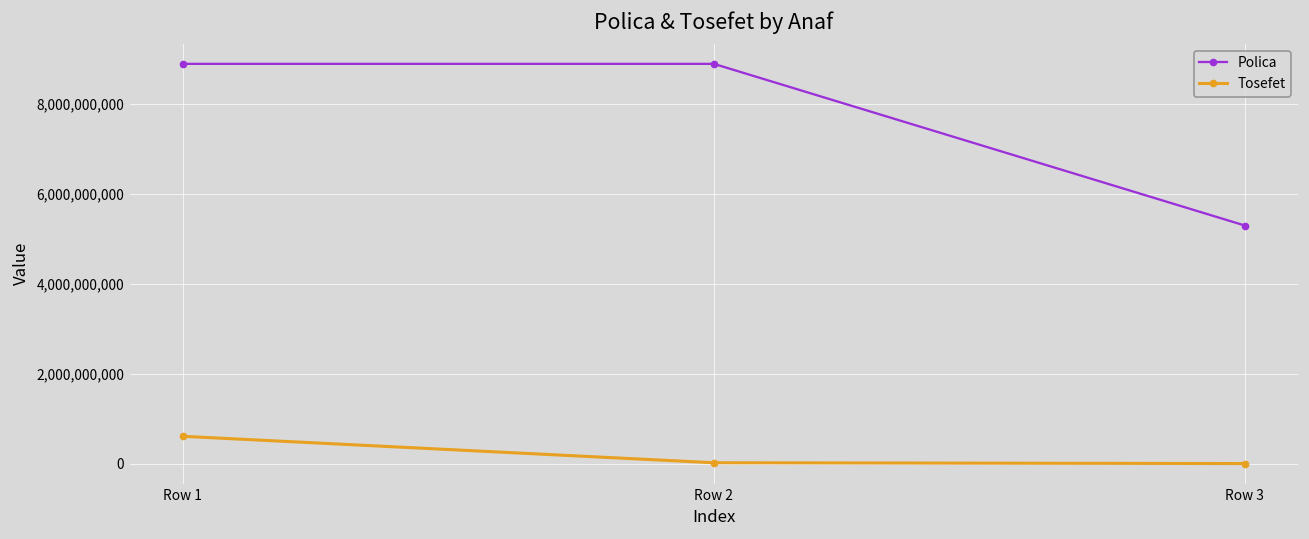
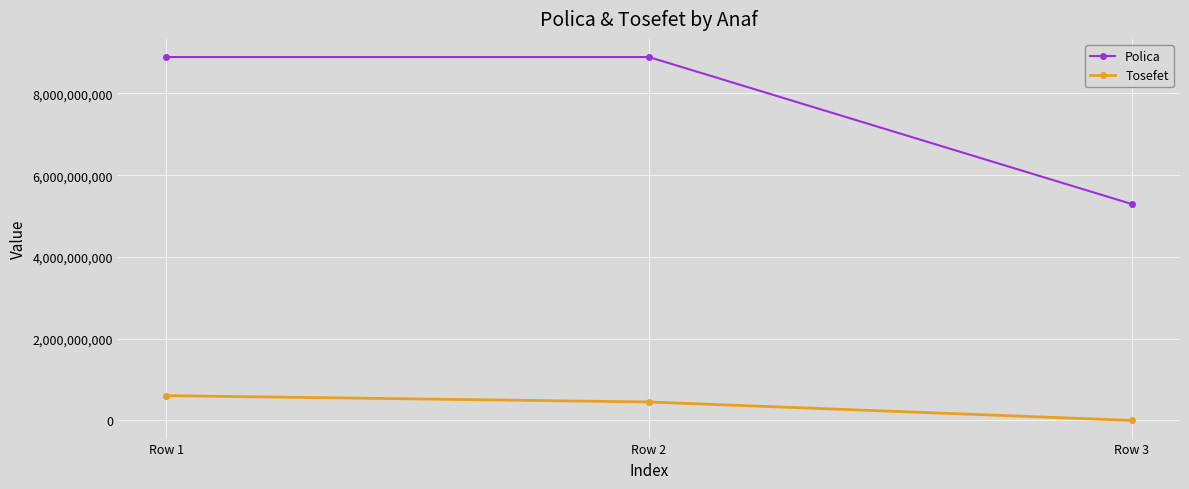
Tosefet, Row 2: 0 -> 500,000,000
